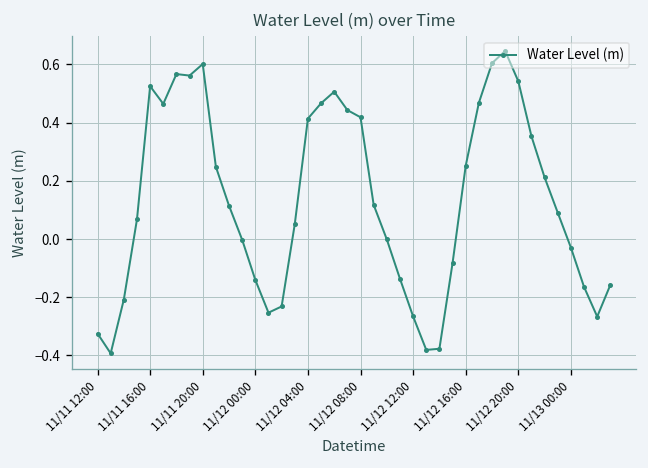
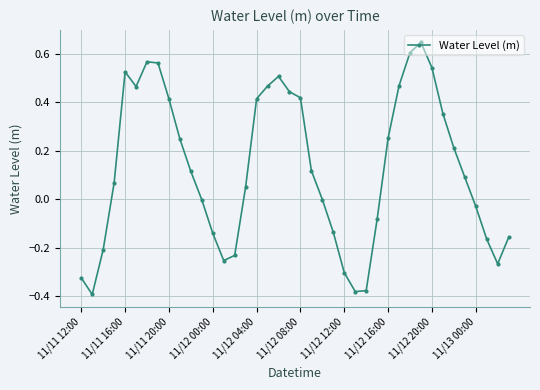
11/11 20:00: 0.60 -> 0.41
11/12 12:00: -0.27 -> -0.30
